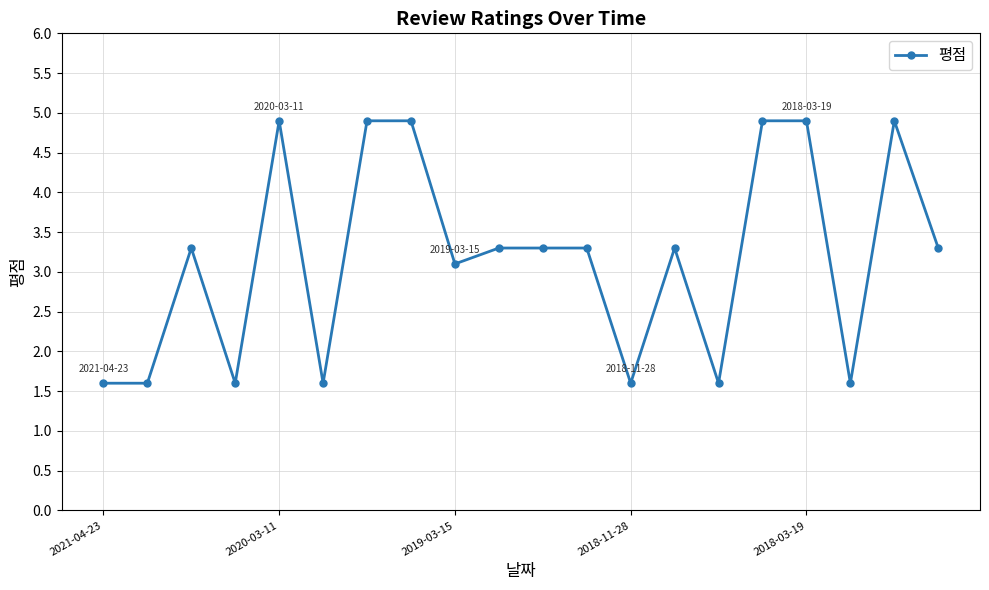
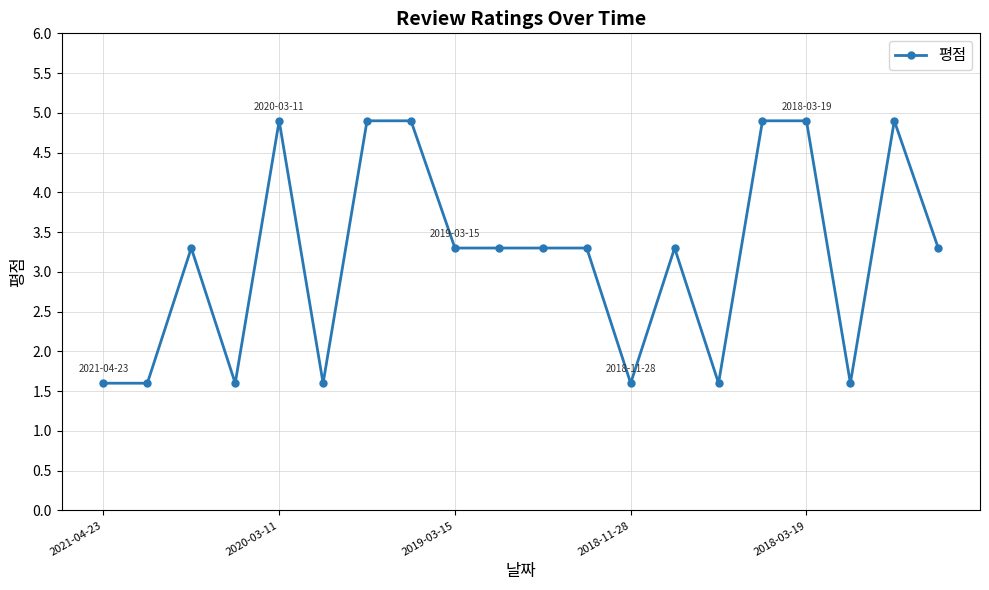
2019-03-15: 3.1 -> 3.3
